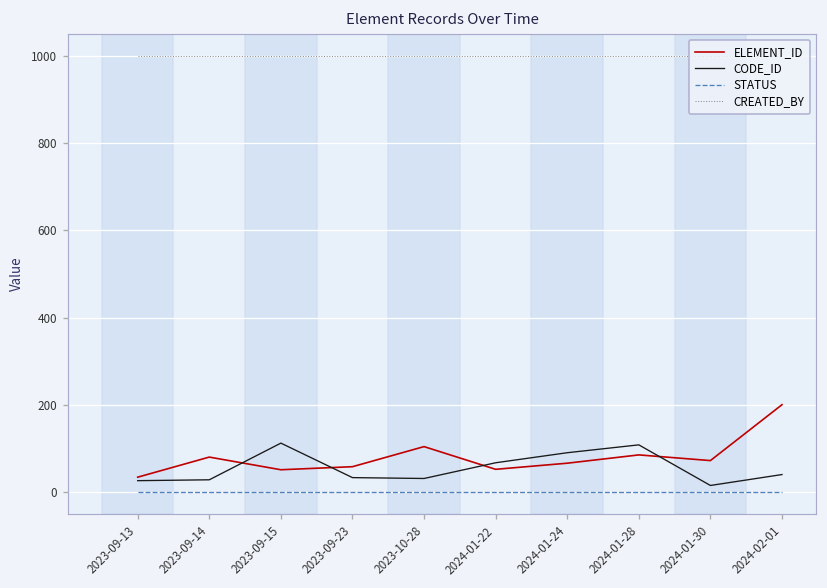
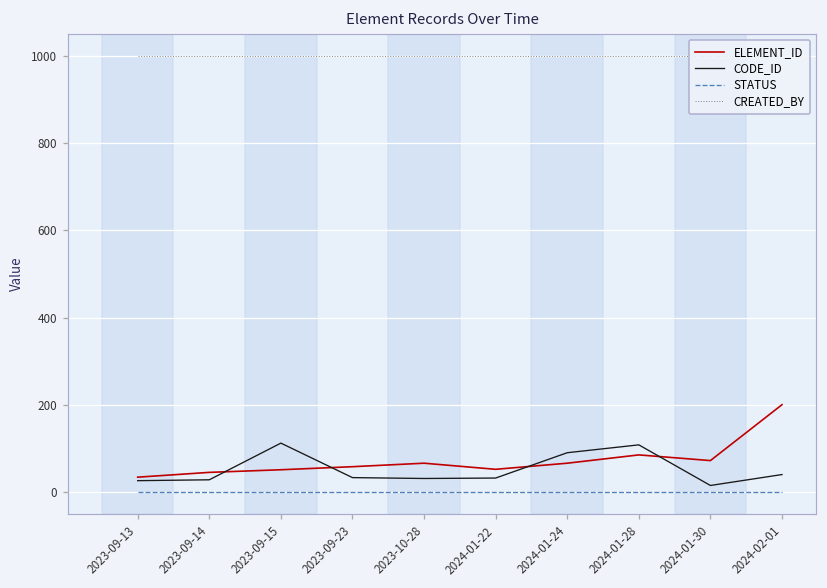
ELEMENT_ID, 2023-09-14: 80 -> 50
ELEMENT_ID, 2023-10-28: 110 -> 70
CODE_ID, 2024-01-22: 70 -> 30
